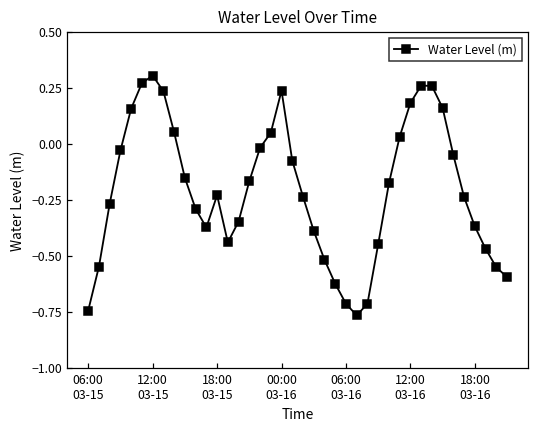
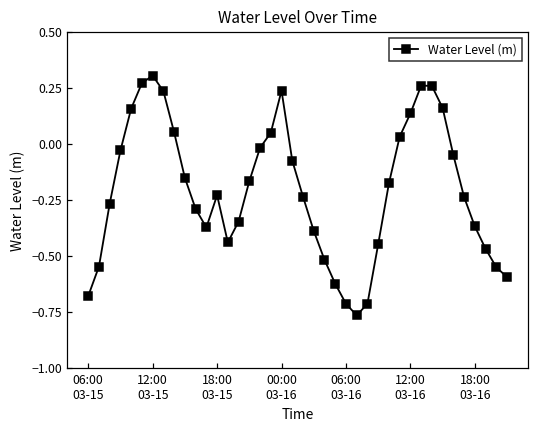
06:00 03-15: -0.74 -> -0.68
12:00 03-16: 0.18 -> 0.14
